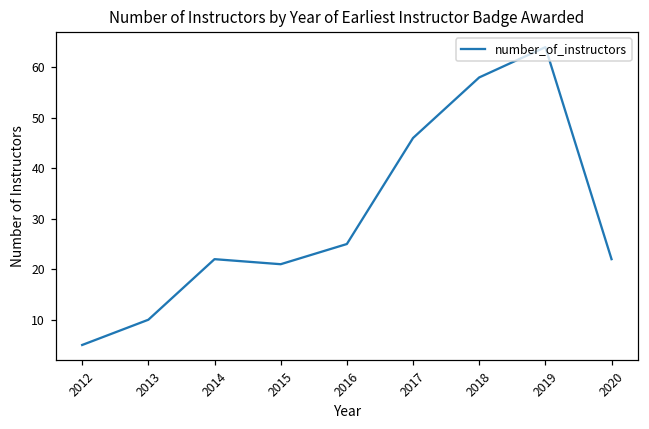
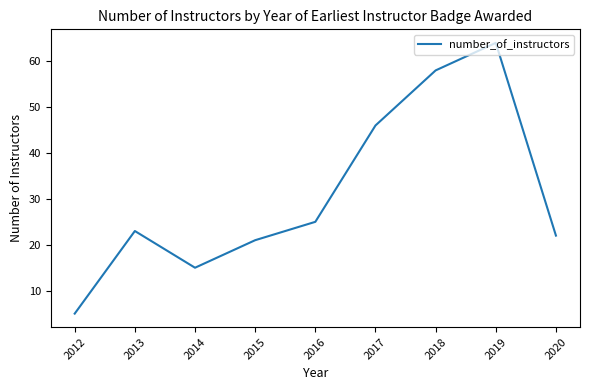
2013: 10 -> 23
2014: 22 -> 15
